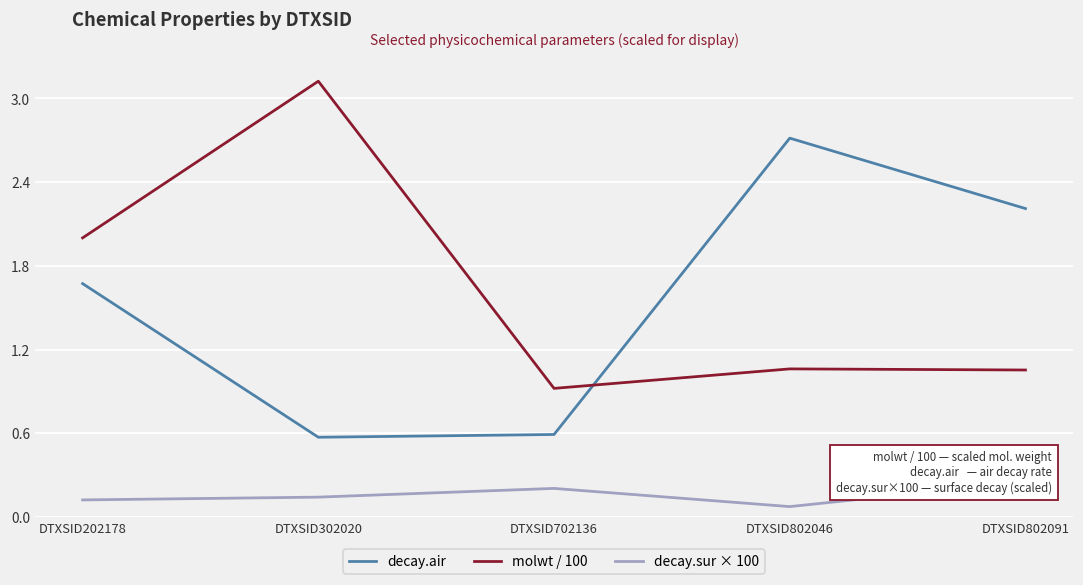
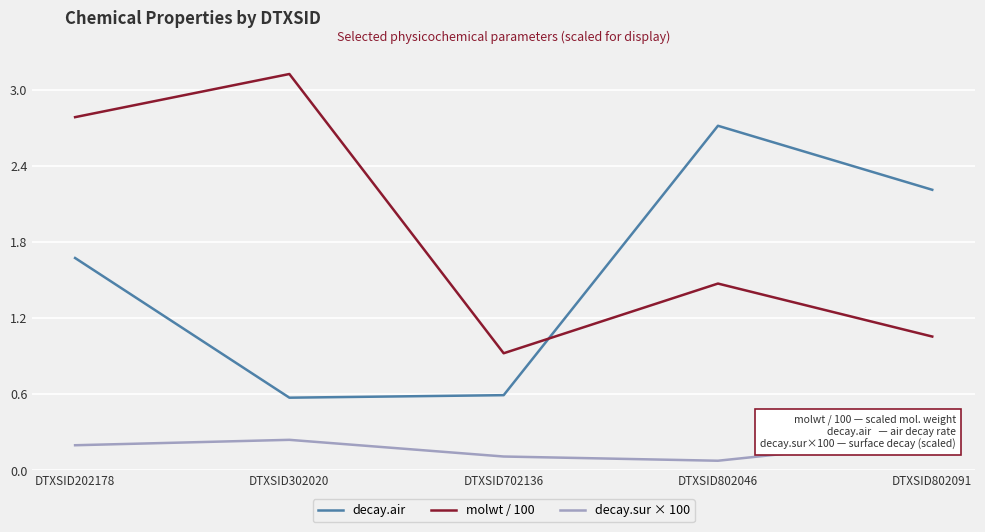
molwt / 100, DTXSID202178: 2.00 -> 2.78
decay.sur × 100, DTXSID202178: 0.12 -> 0.20
decay.sur × 100, DTXSID302020: 0.14 -> 0.24
decay.sur × 100, DTXSID702136: 0.20 -> 0.11
molwt / 100, DTXSID802046: 1.06 -> 1.47
